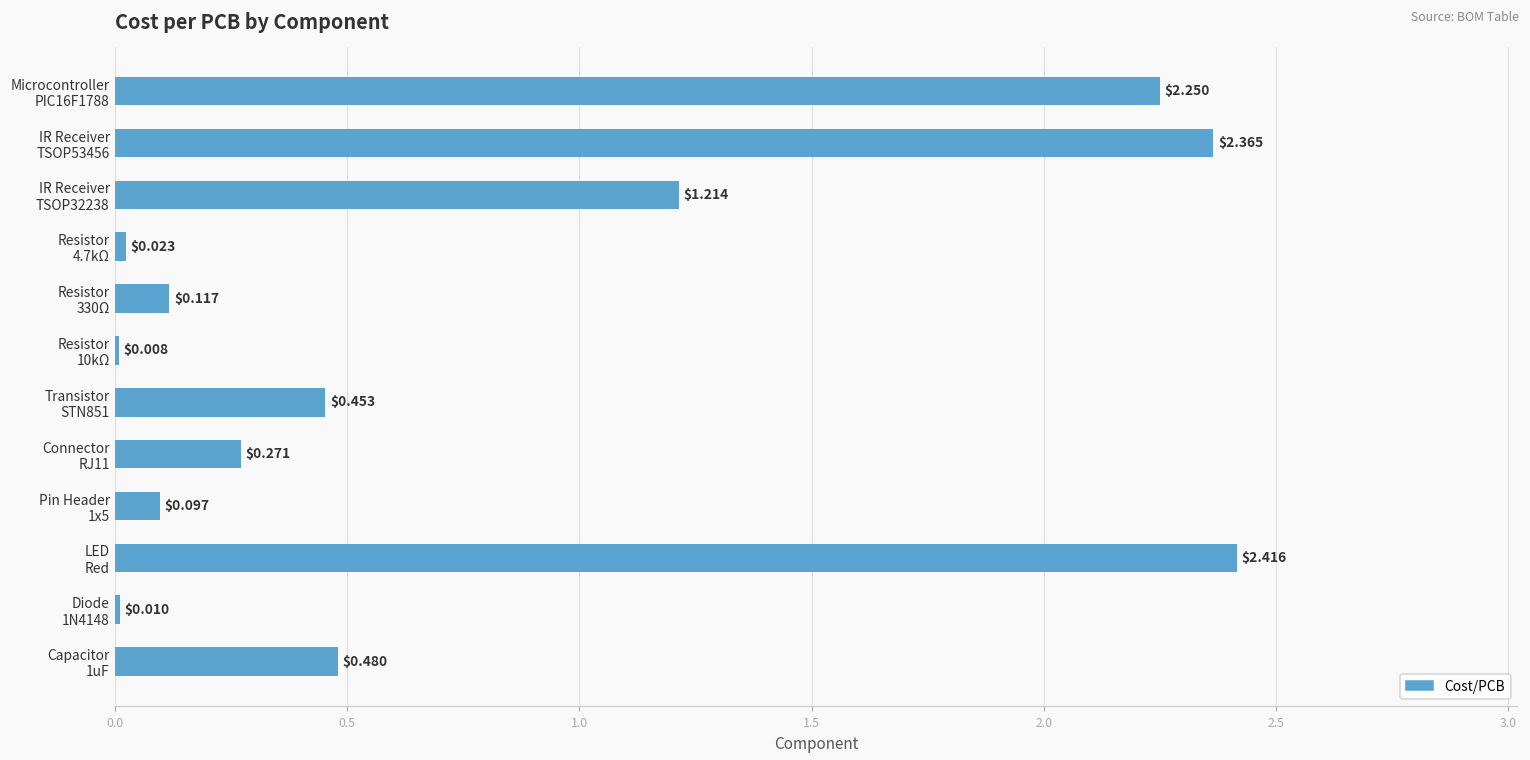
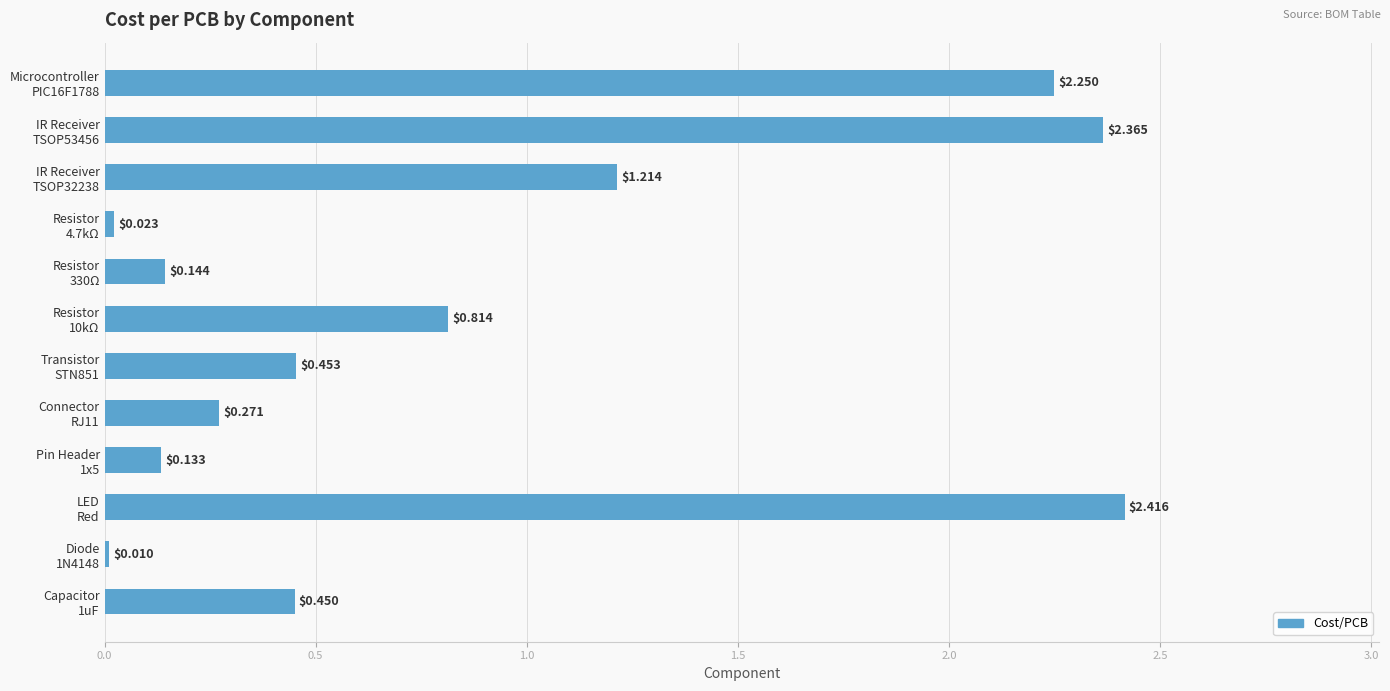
Resistor 330Ω: $0.117 -> $0.144
Resistor 10kΩ: $0.008 -> $0.814
Pin Header 1x5: $0.097 -> $0.133
Capacitor 1uF: $0.480 -> $0.450
